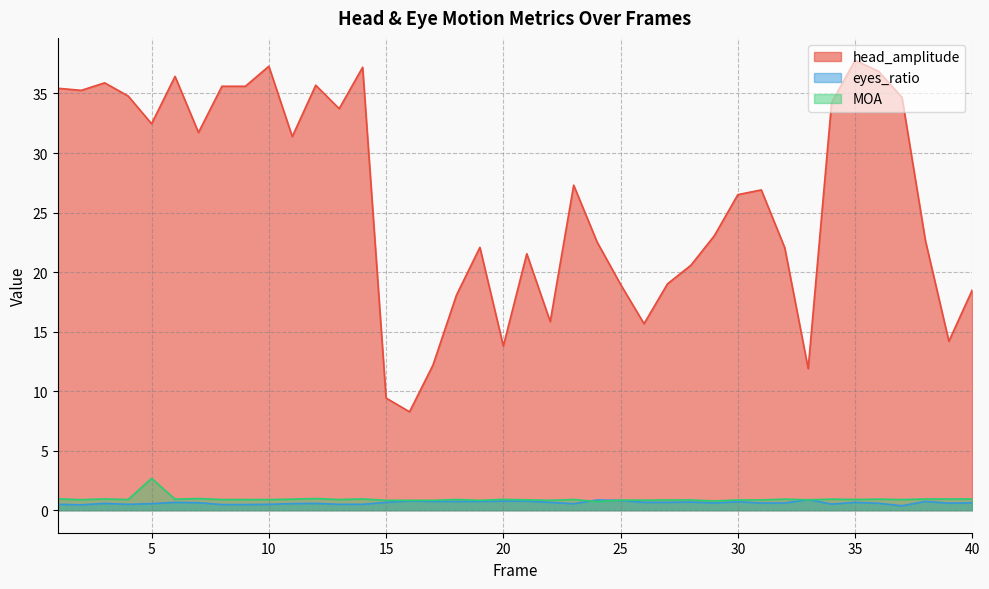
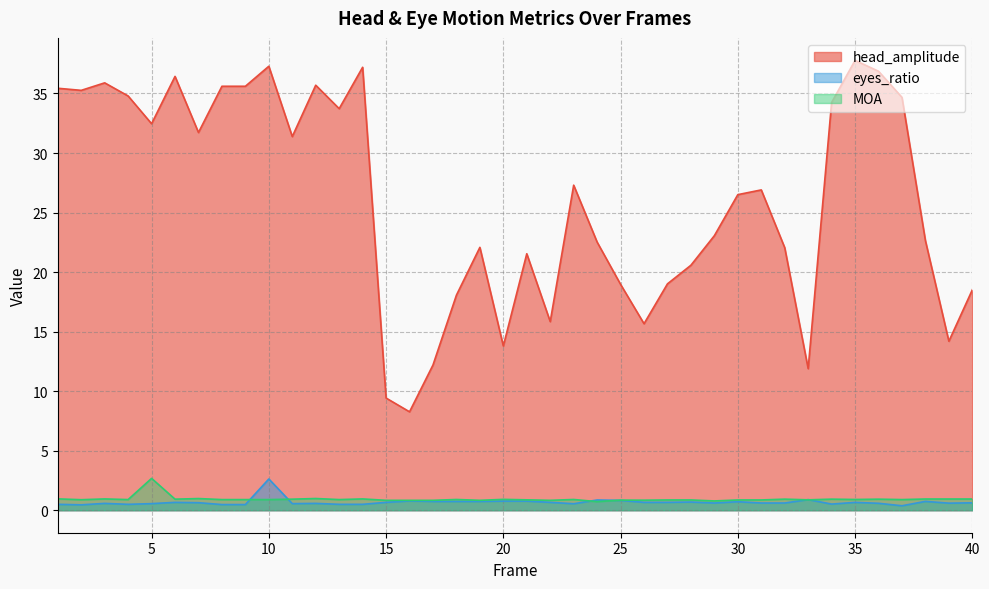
eyes_ratio, 10: 0.5 -> 2.6
